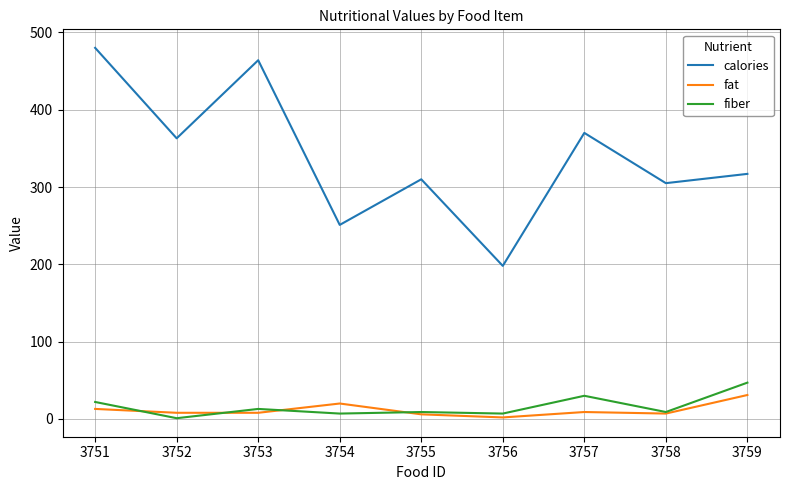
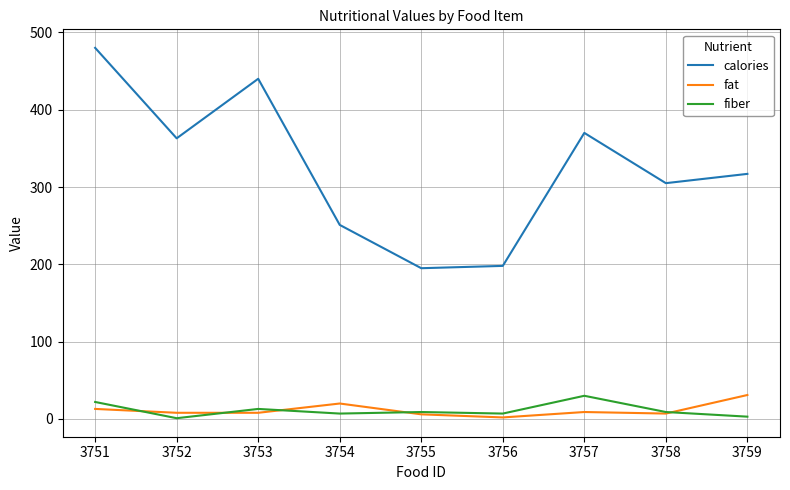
calories, 3753: 460 -> 440
calories, 3755: 310 -> 200
fiber, 3759: 50 -> 0
